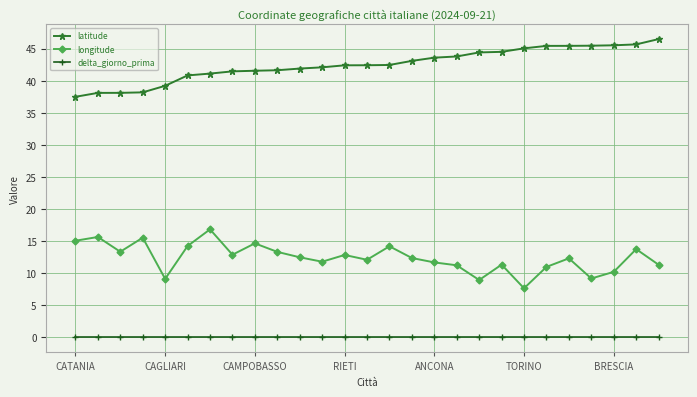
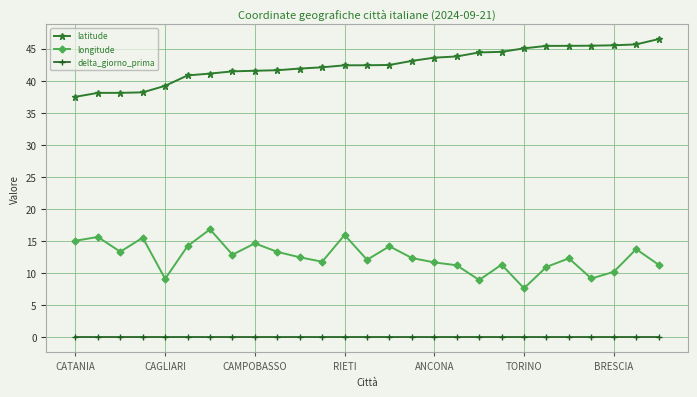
longitude, RIETI: 13 -> 16
